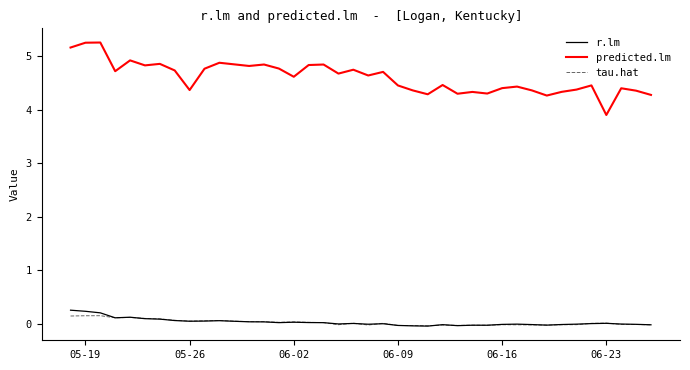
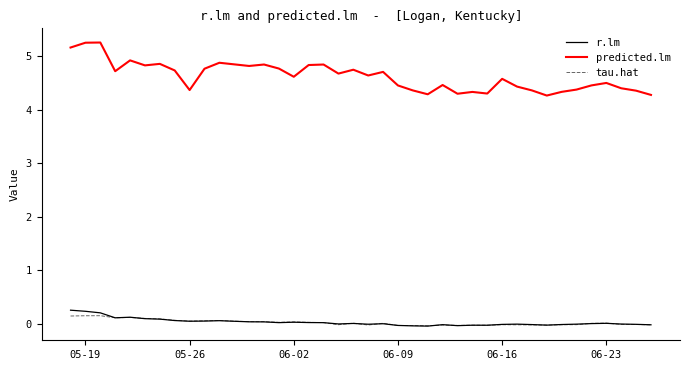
predicted.lm, 06-16: 4.4 -> 4.6
predicted.lm, 06-23: 3.9 -> 4.5
